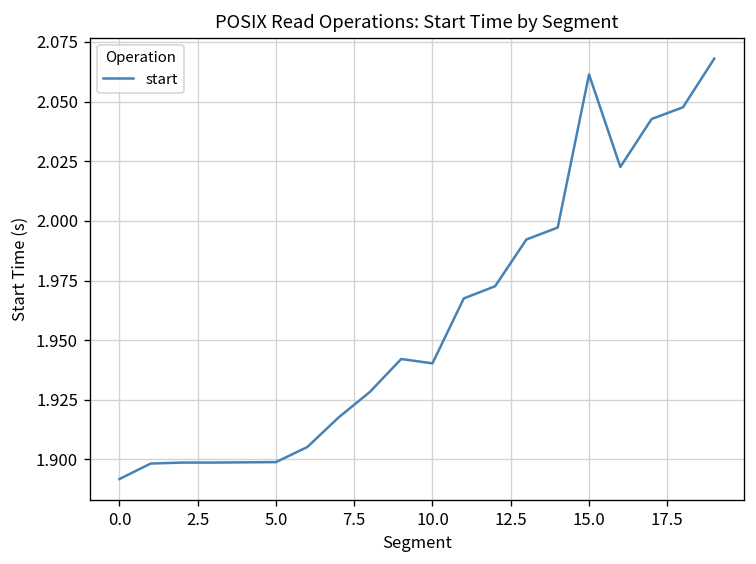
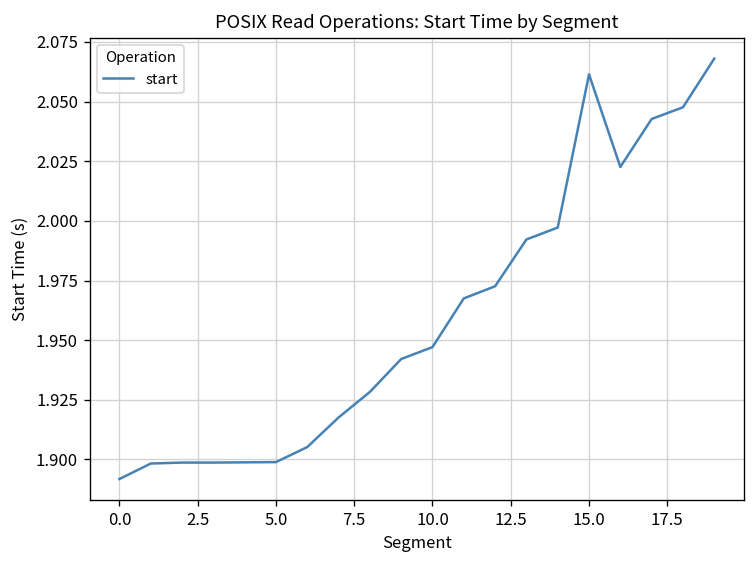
10.0: 1.940 -> 1.947
